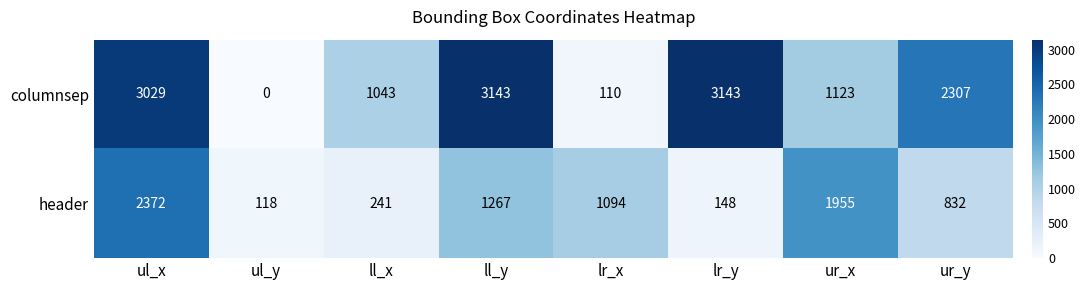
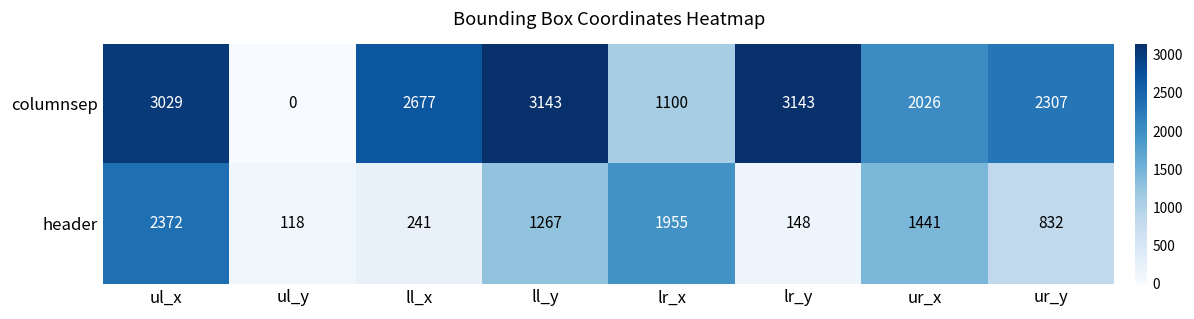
columnsep, ll_x: 1043 -> 2677
columnsep, lr_x: 110 -> 1100
columnsep, ur_x: 1123 -> 2026
header, lr_x: 1094 -> 1955
header, ur_x: 1955 -> 1441
